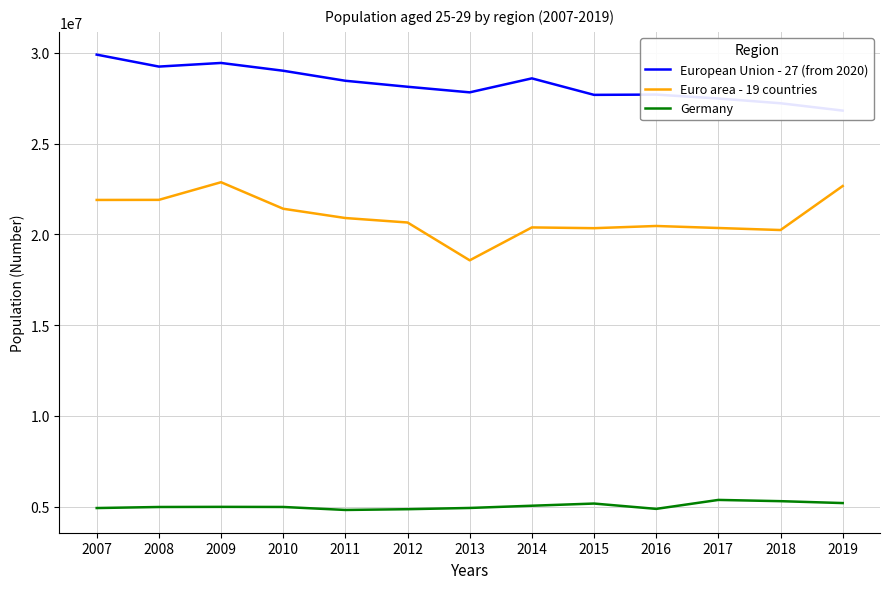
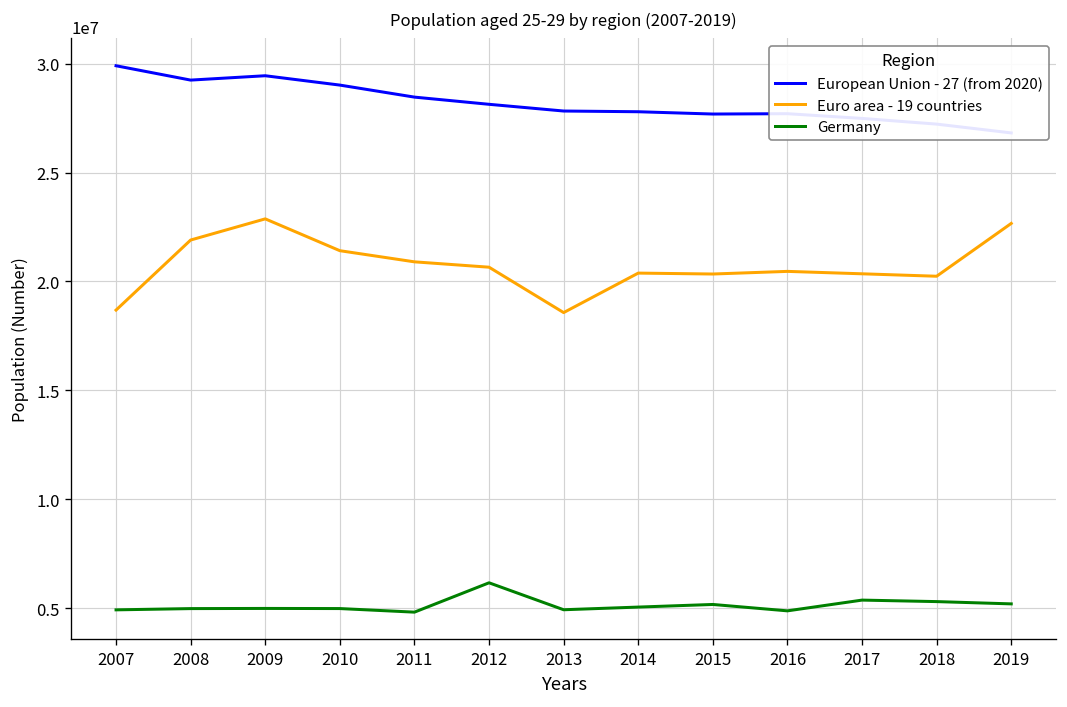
Euro area - 19 countries, 2007: 21900000 -> 18700000
Germany, 2012: 4900000 -> 6200000
European Union - 27 (from 2020), 2014: 28600000 -> 27800000
